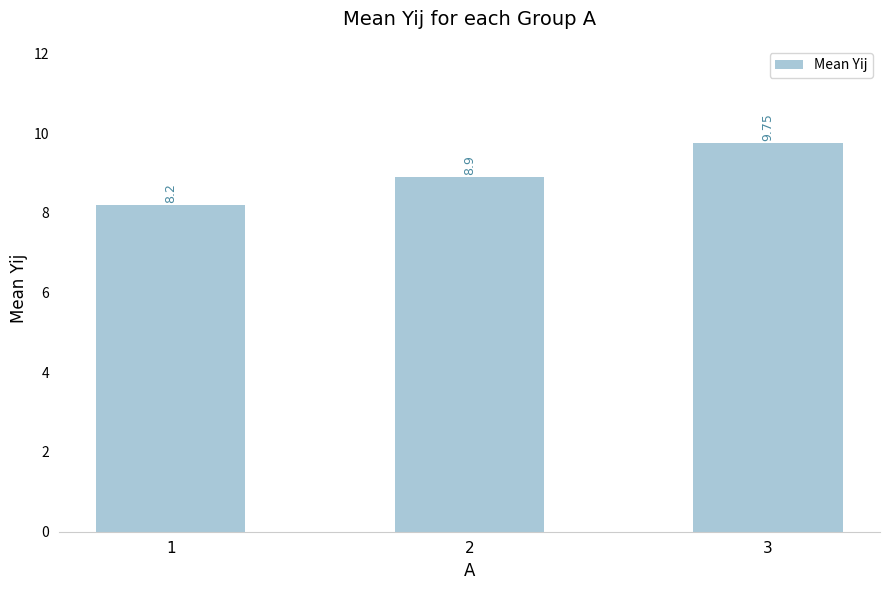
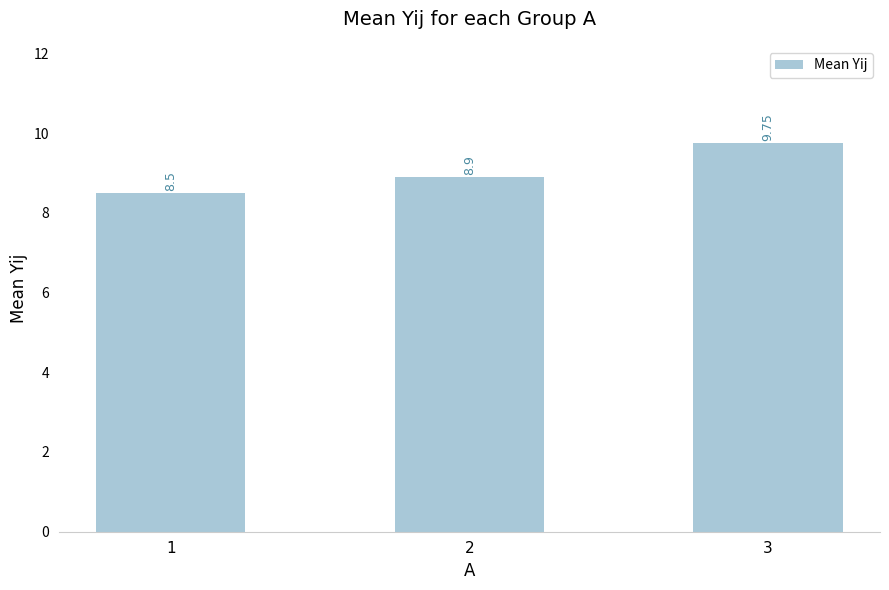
1: 8.2 -> 8.5
